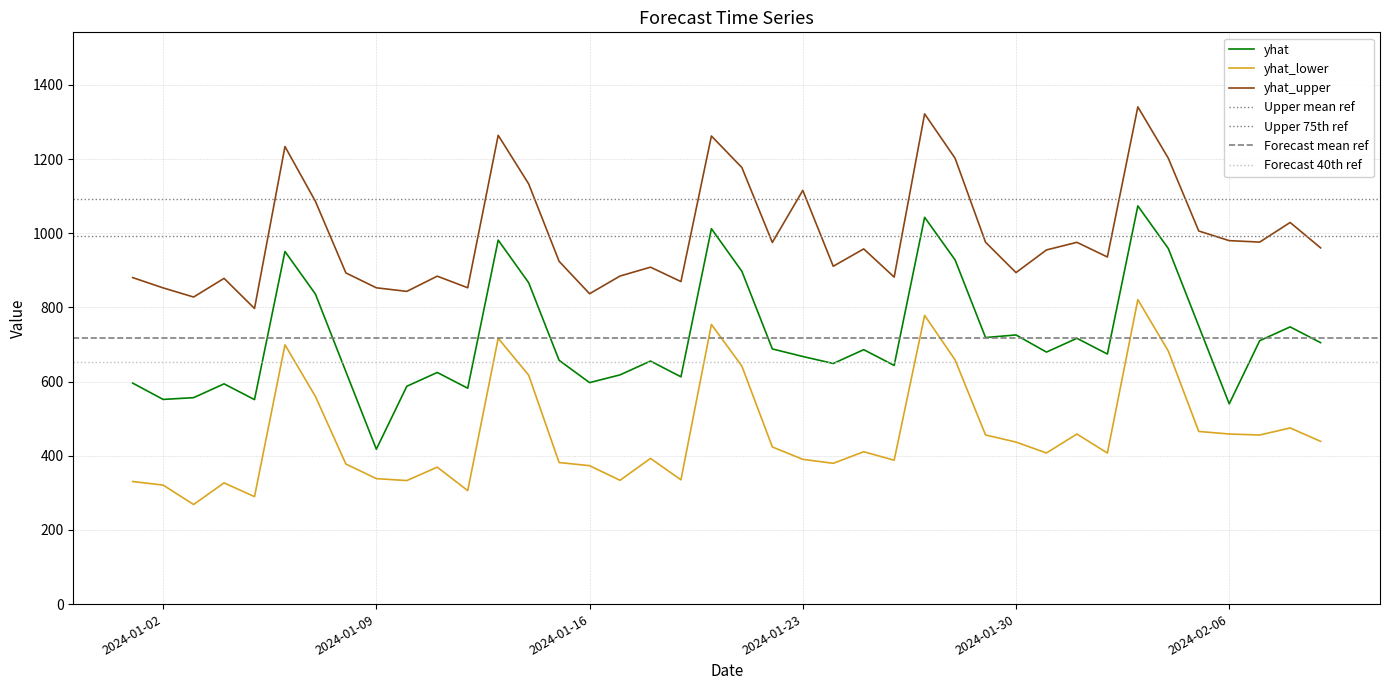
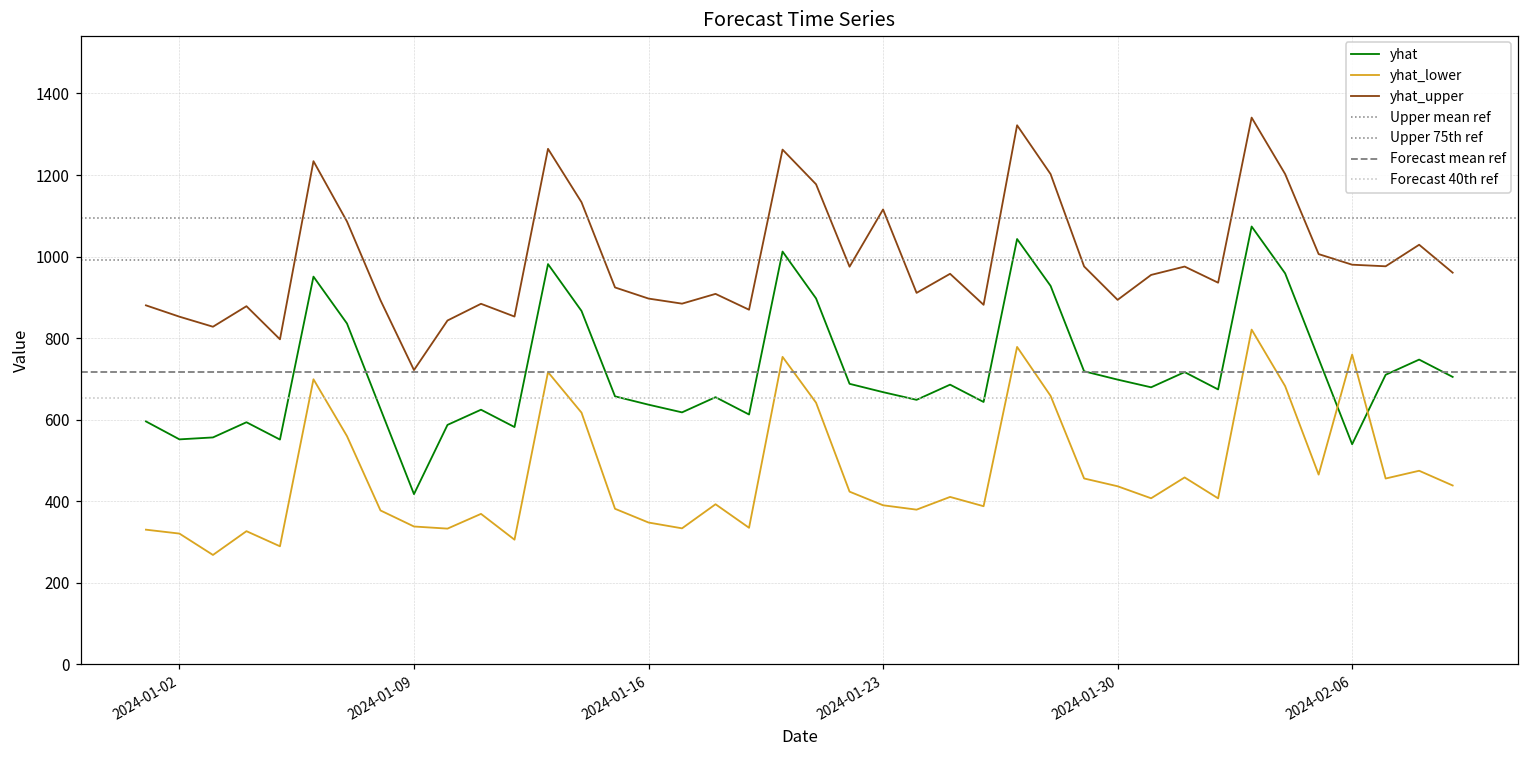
yhat_upper, 2024-01-09: 850 -> 720
yhat, 2024-01-16: 600 -> 640
yhat_lower, 2024-01-16: 370 -> 350
yhat_upper, 2024-01-16: 840 -> 900
yhat, 2024-01-30: 730 -> 700
yhat_lower, 2024-02-06: 460 -> 760
